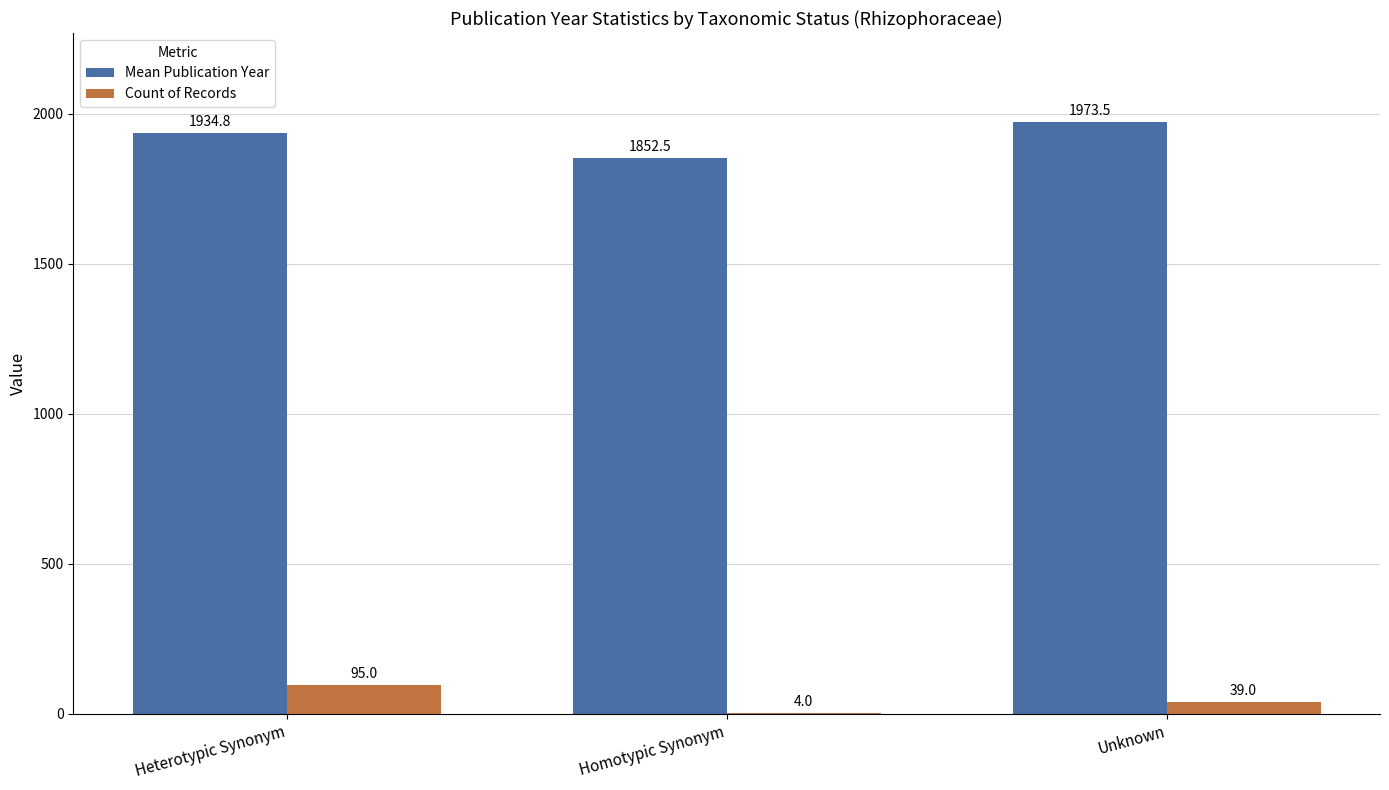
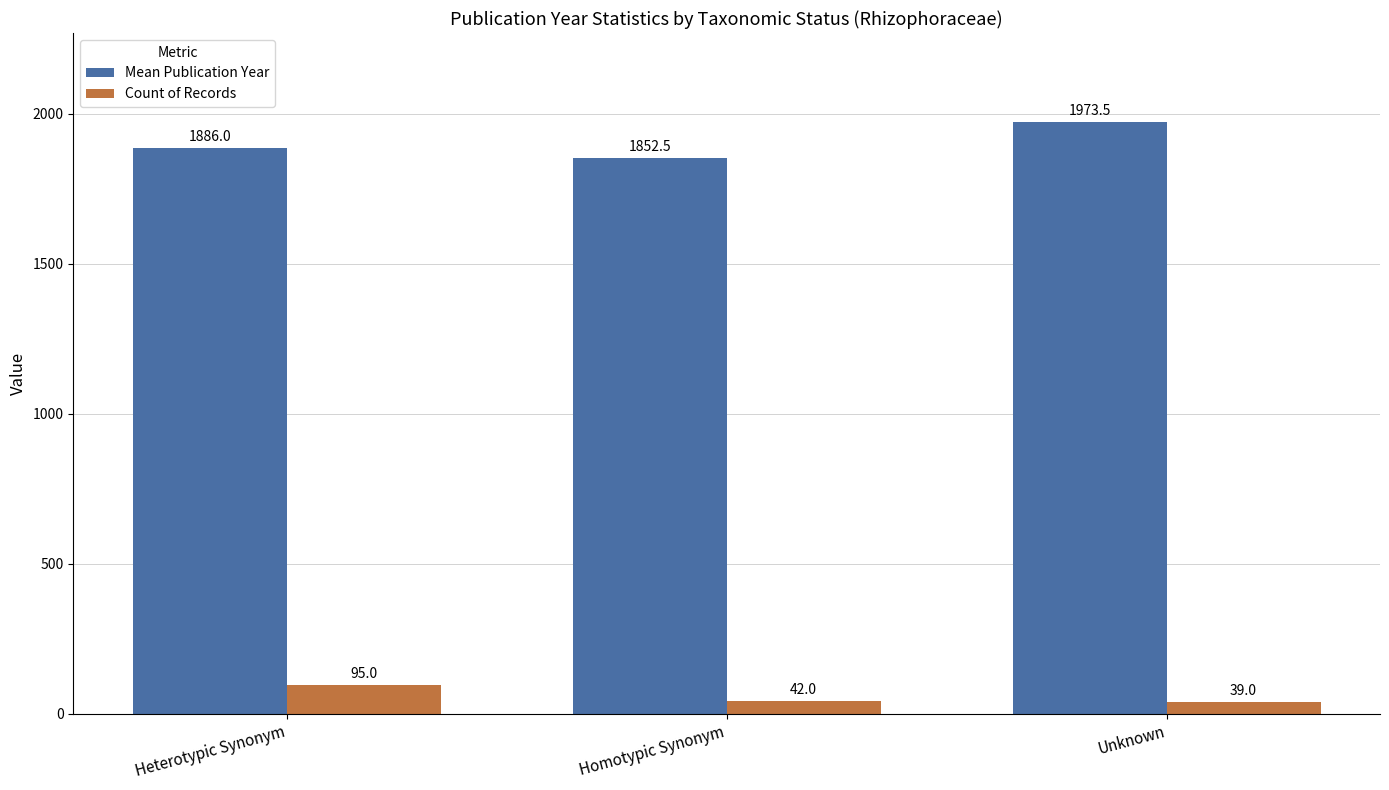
Mean Publication Year, Heterotypic Synonym: 1934.8 -> 1886.0
Count of Records, Homotypic Synonym: 4.0 -> 42.0
